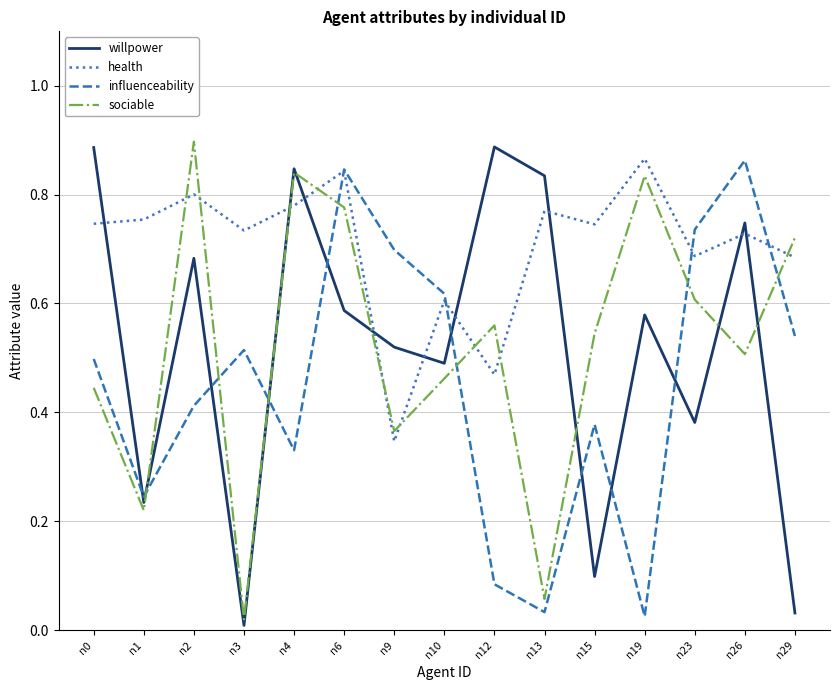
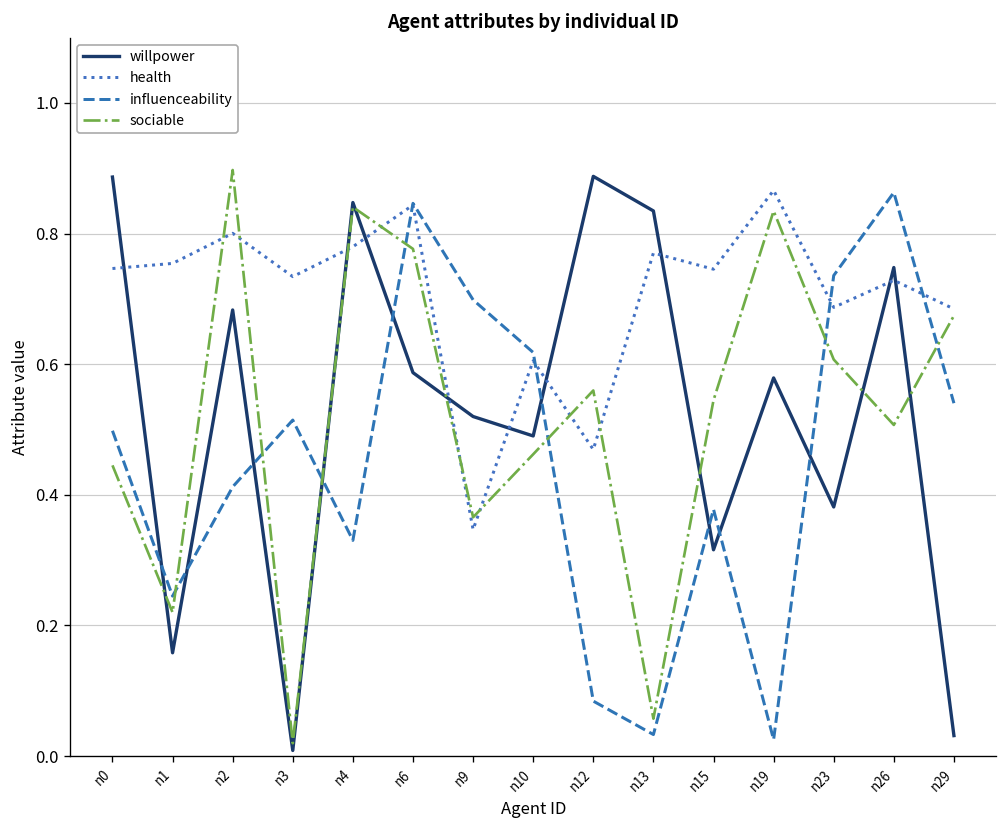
willpower, n1: 0.23 -> 0.16
willpower, n15: 0.10 -> 0.32
sociable, n29: 0.72 -> 0.67
